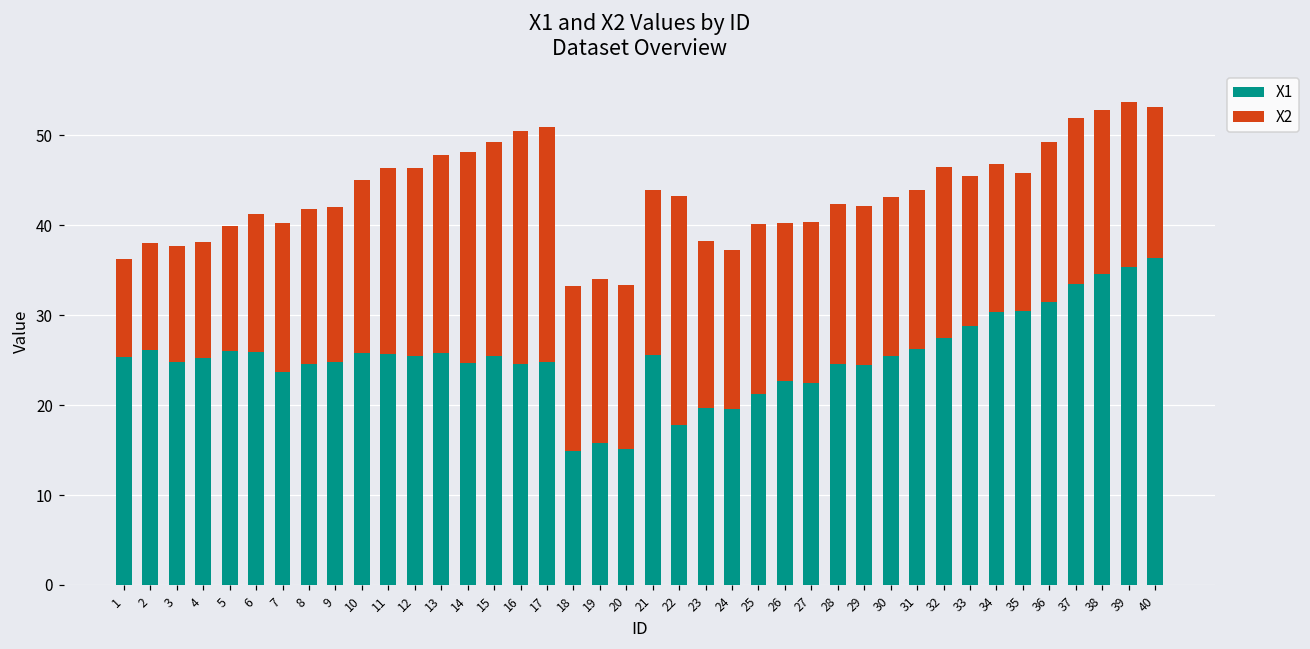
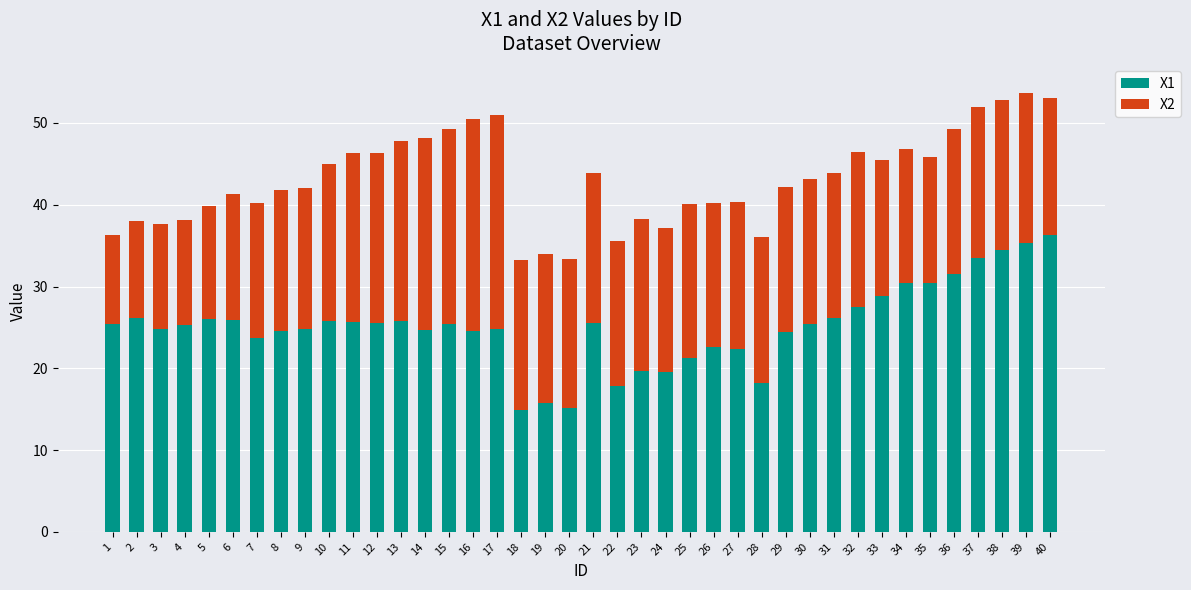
X2, 22: 25 -> 18
X1, 28: 25 -> 18
